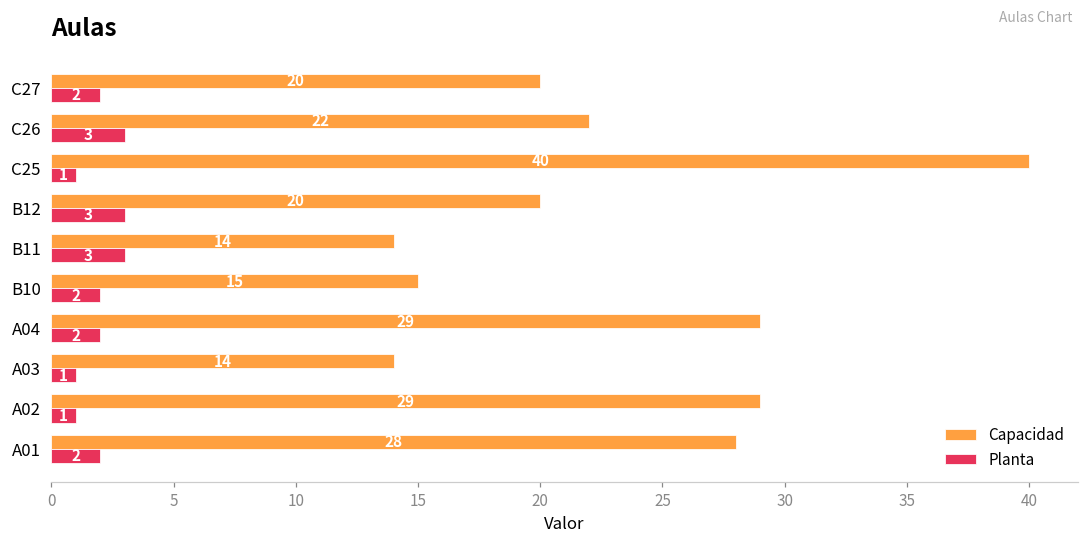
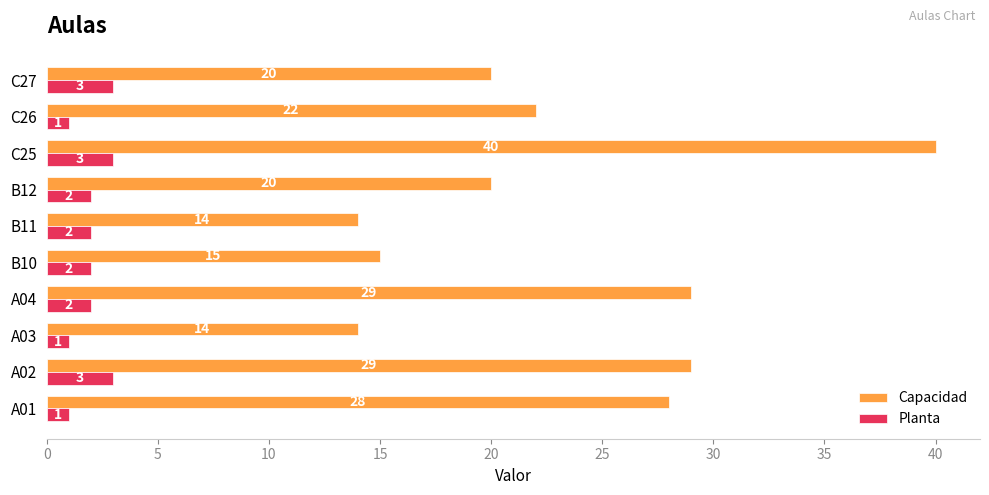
Planta, C27: 2 -> 3
Planta, C26: 3 -> 1
Planta, C25: 1 -> 3
Planta, B12: 3 -> 2
Planta, B11: 3 -> 2
Planta, A02: 1 -> 3
Planta, A01: 2 -> 1
